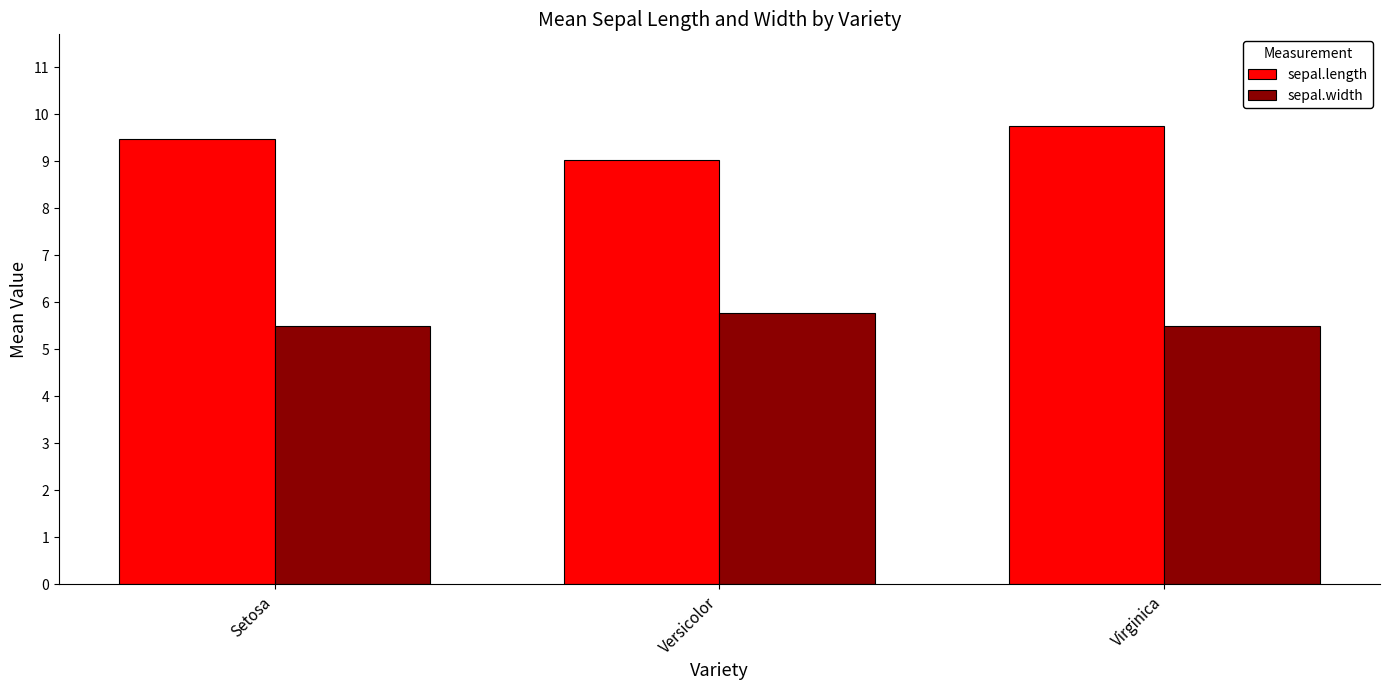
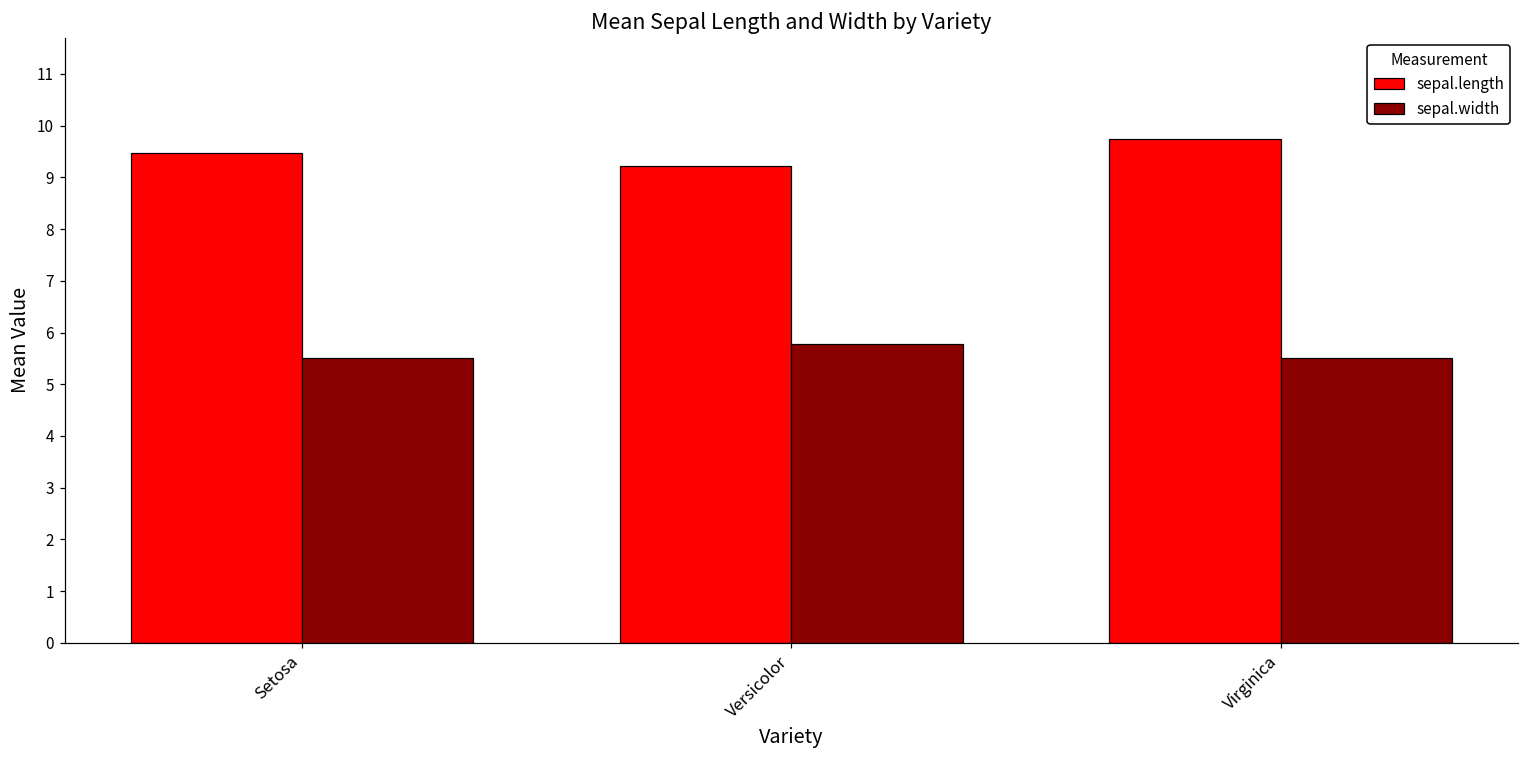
sepal.length, Versicolor: 9.0 -> 9.2
